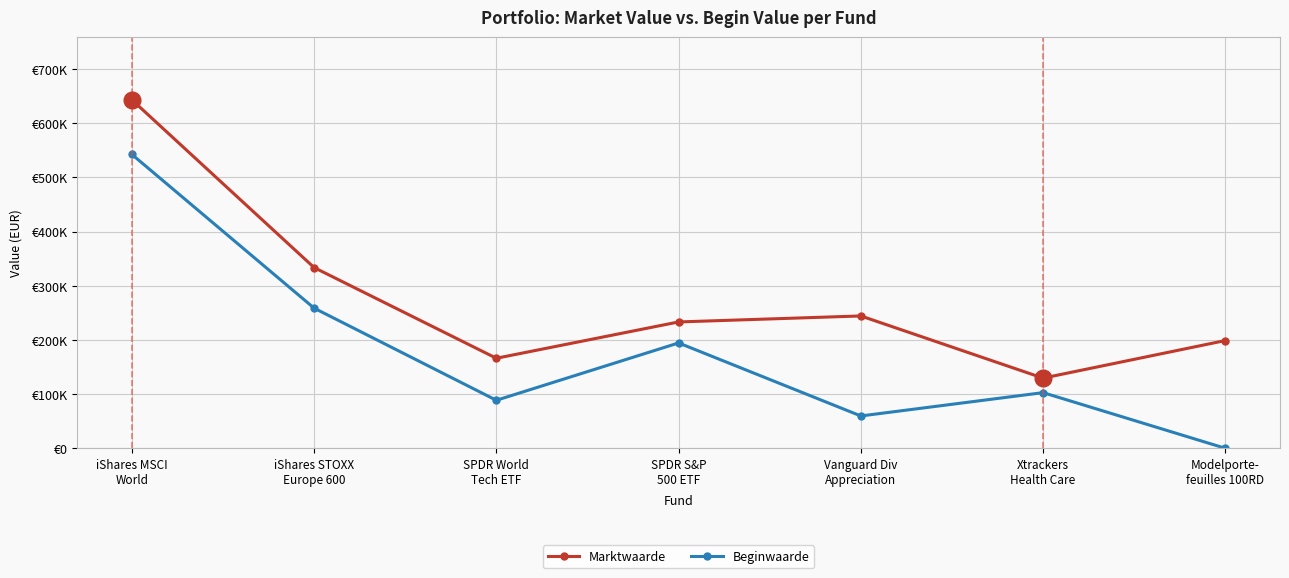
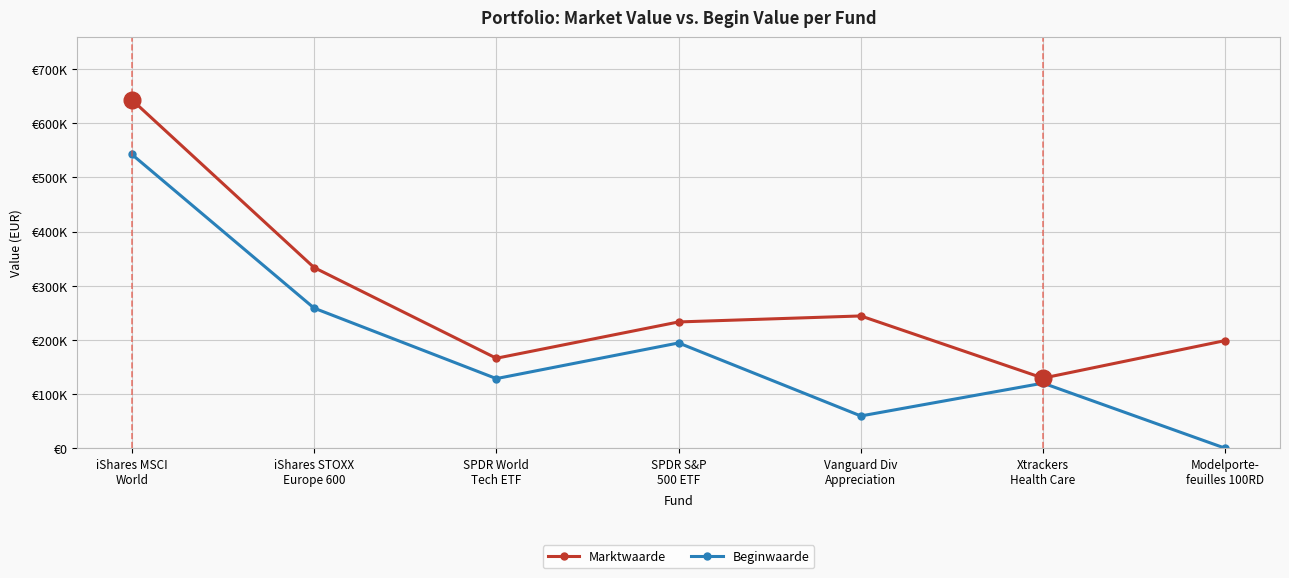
Beginwaarde, SPDR World Tech ETF: €90000 -> €130000
Beginwaarde, Xtrackers Health Care: €100000 -> €120000
